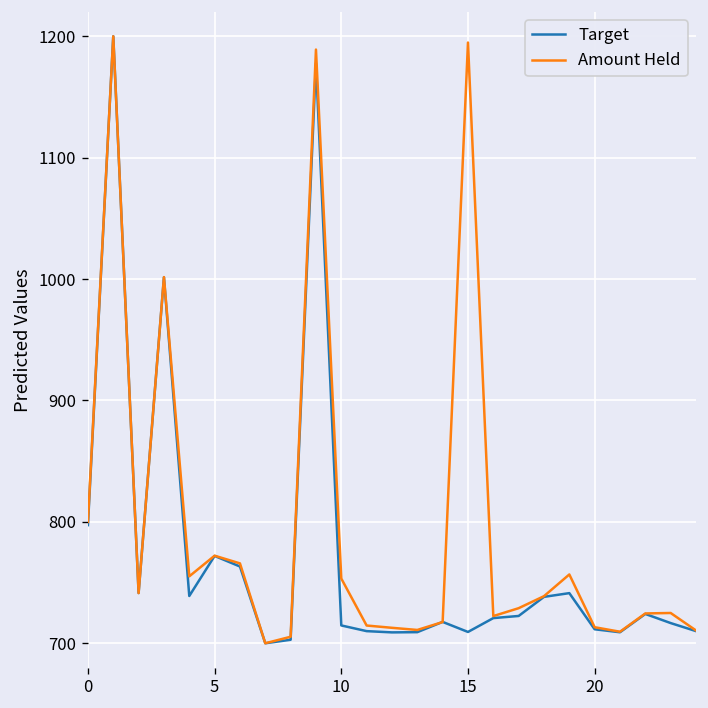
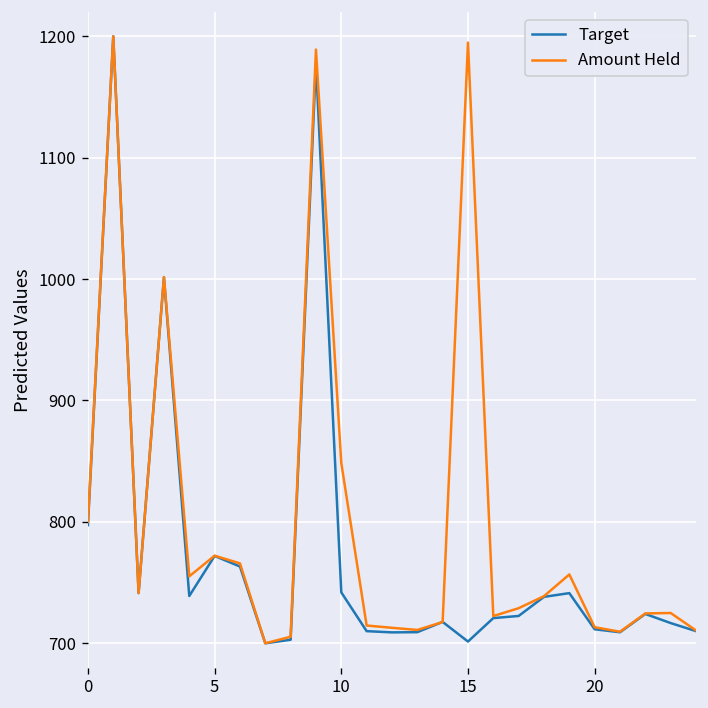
Target, 10: 715 -> 742
Amount Held, 10: 753 -> 848
Target, 15: 709 -> 701
